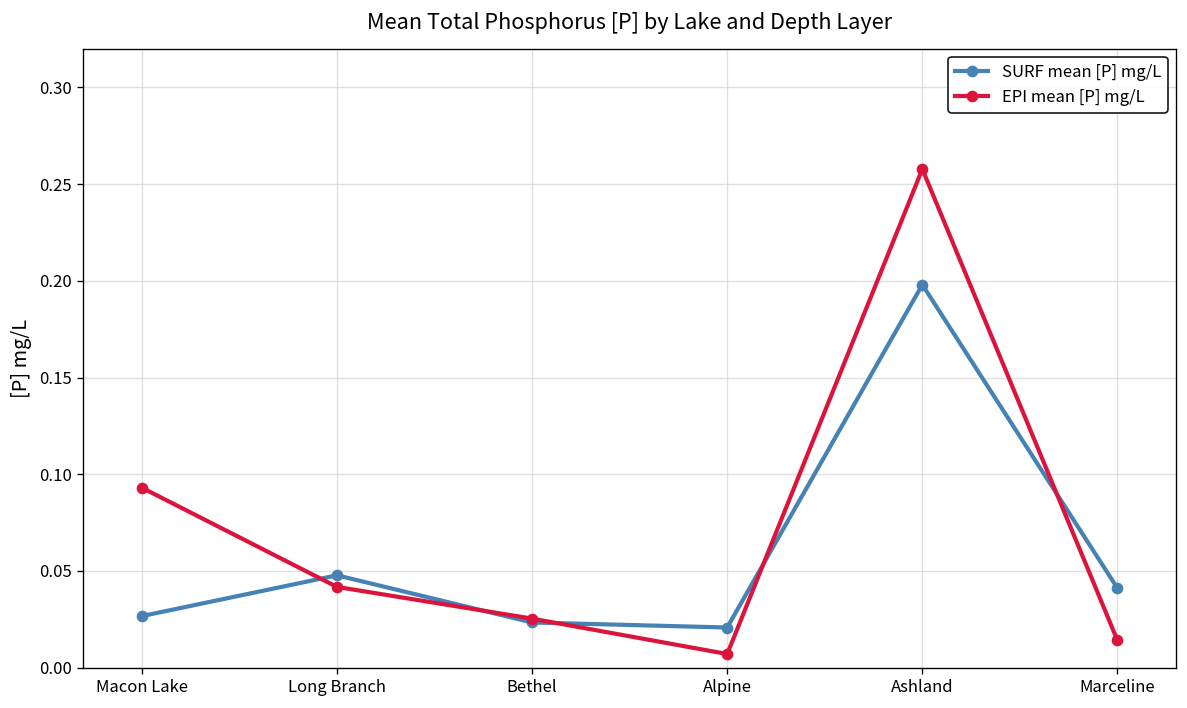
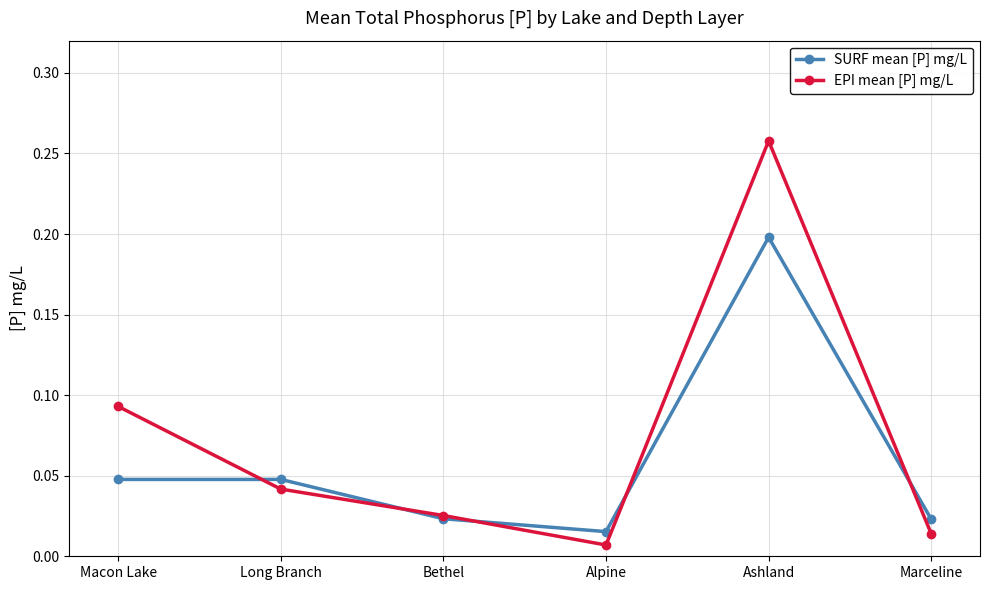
SURF mean [P] mg/L, Macon Lake: 0.027 -> 0.048
SURF mean [P] mg/L, Alpine: 0.021 -> 0.015
SURF mean [P] mg/L, Marceline: 0.041 -> 0.023
